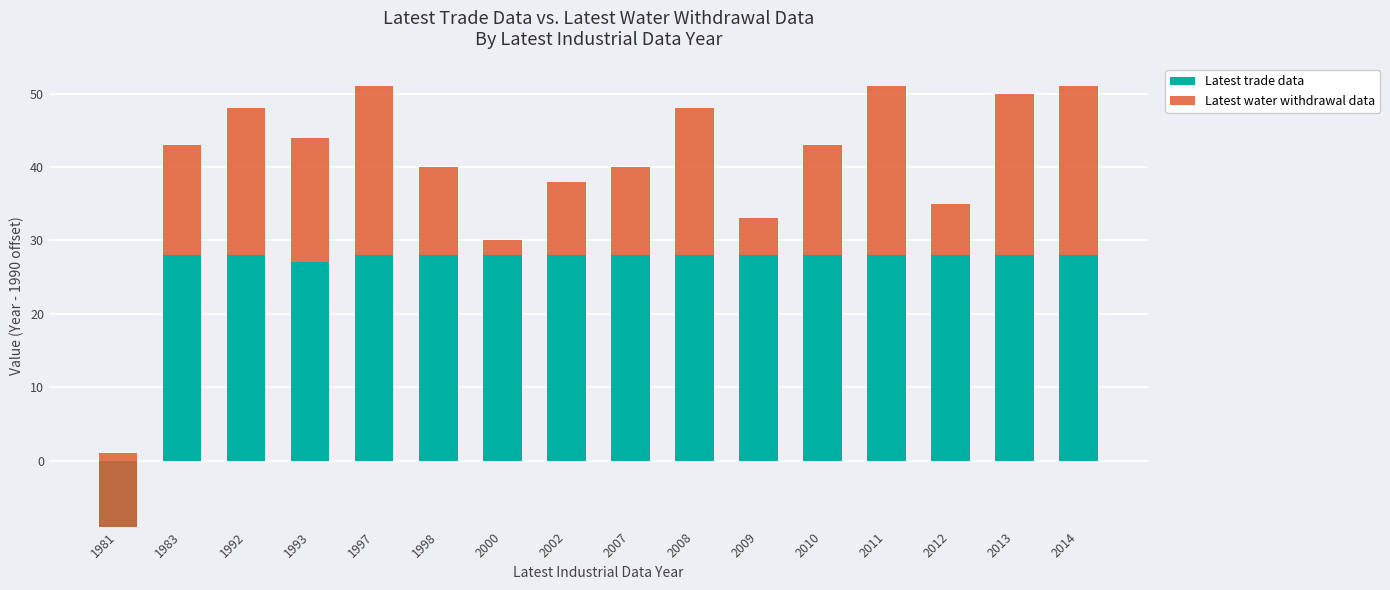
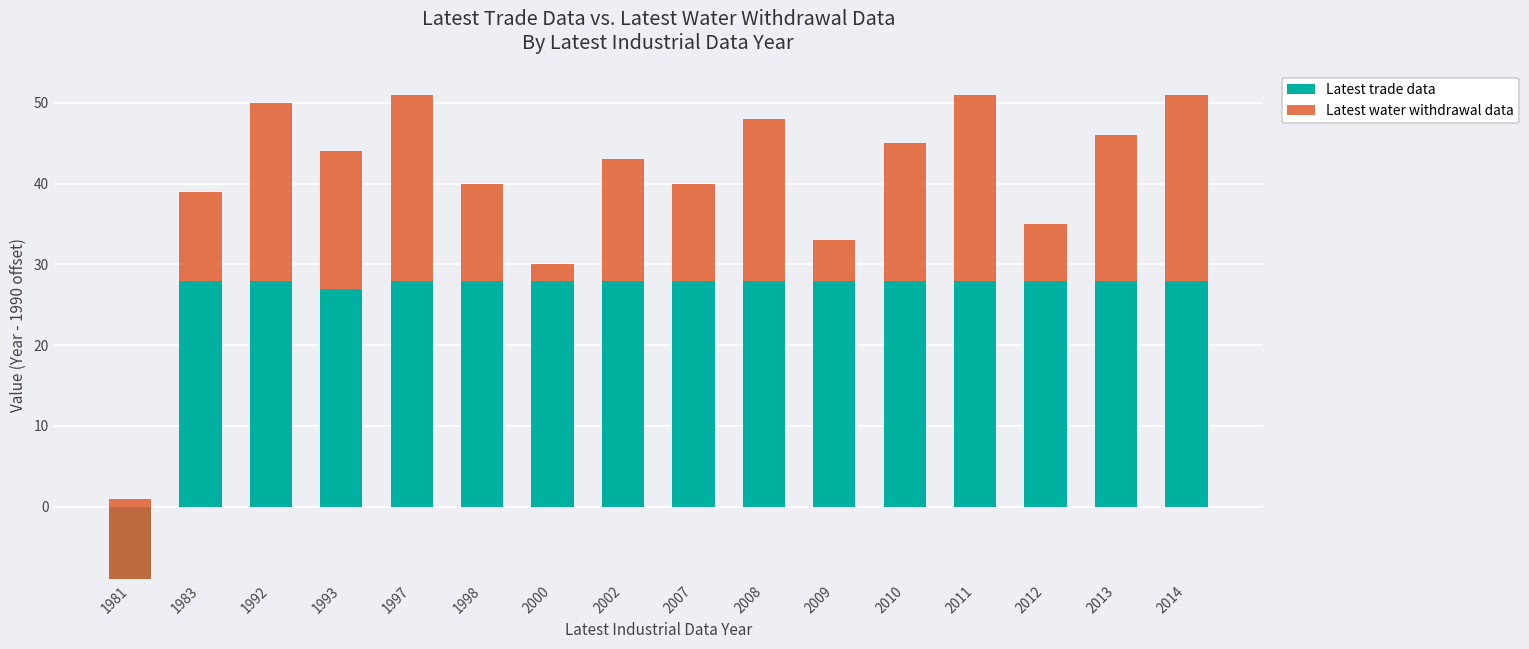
Latest water withdrawal data, 1983: 15 -> 11
Latest water withdrawal data, 1992: 20 -> 22
Latest water withdrawal data, 2002: 10 -> 15
Latest water withdrawal data, 2010: 15 -> 17
Latest water withdrawal data, 2013: 22 -> 18
